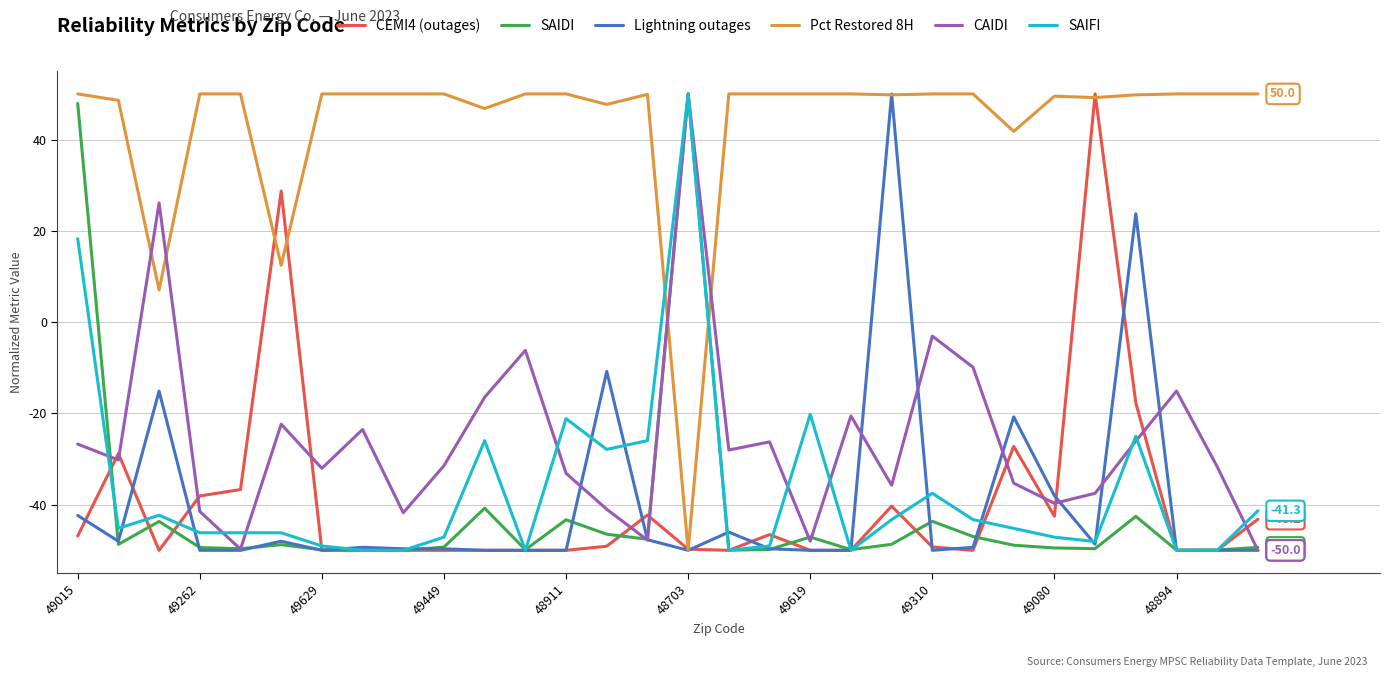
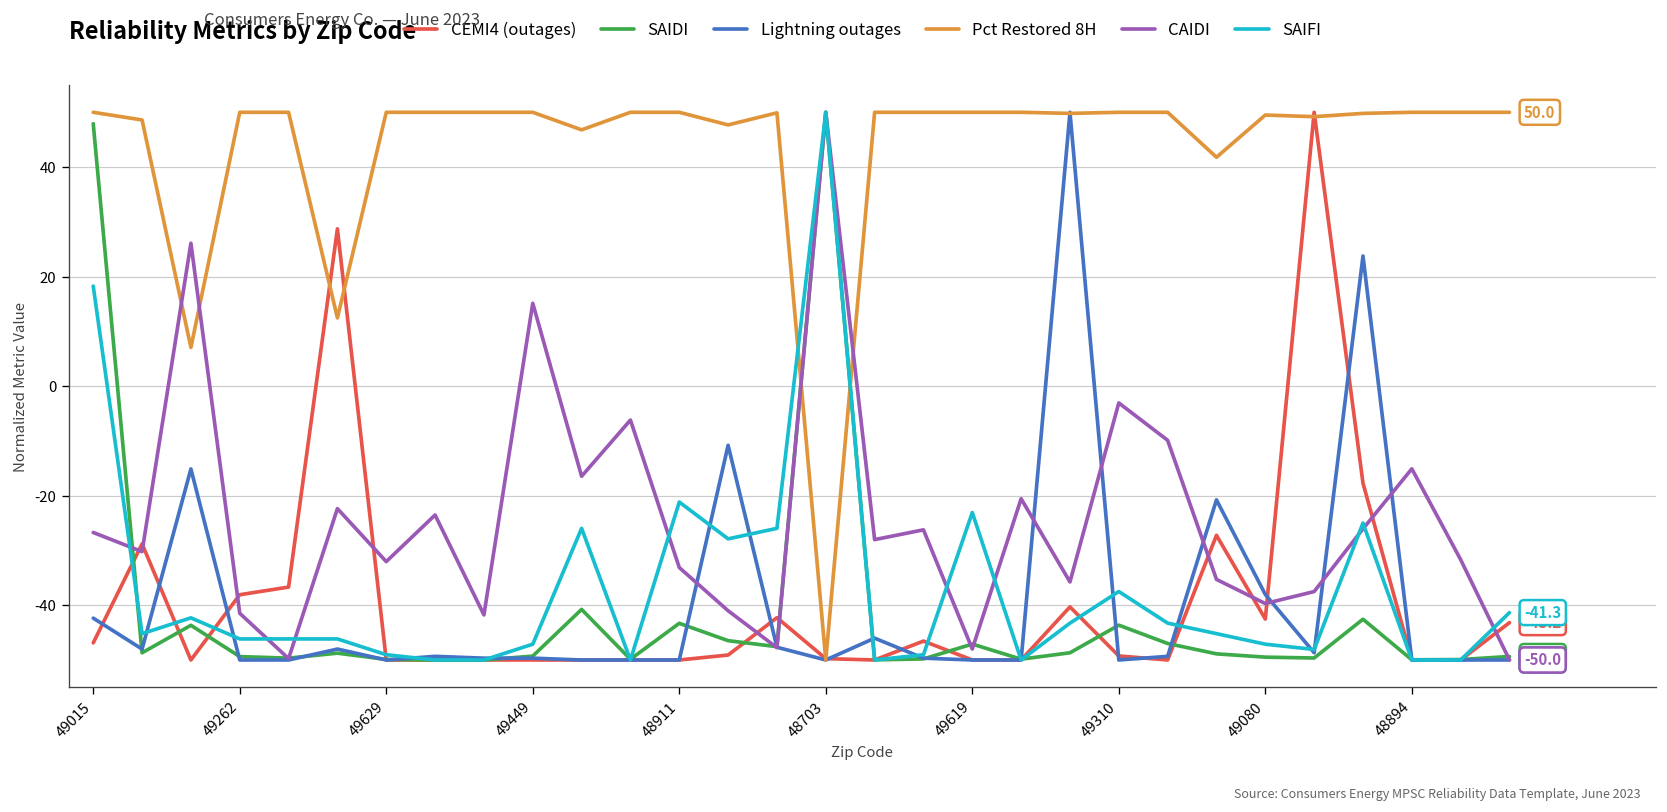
CAIDI, 49449: -31 -> 15
SAIFI, 49619: -20 -> -23
